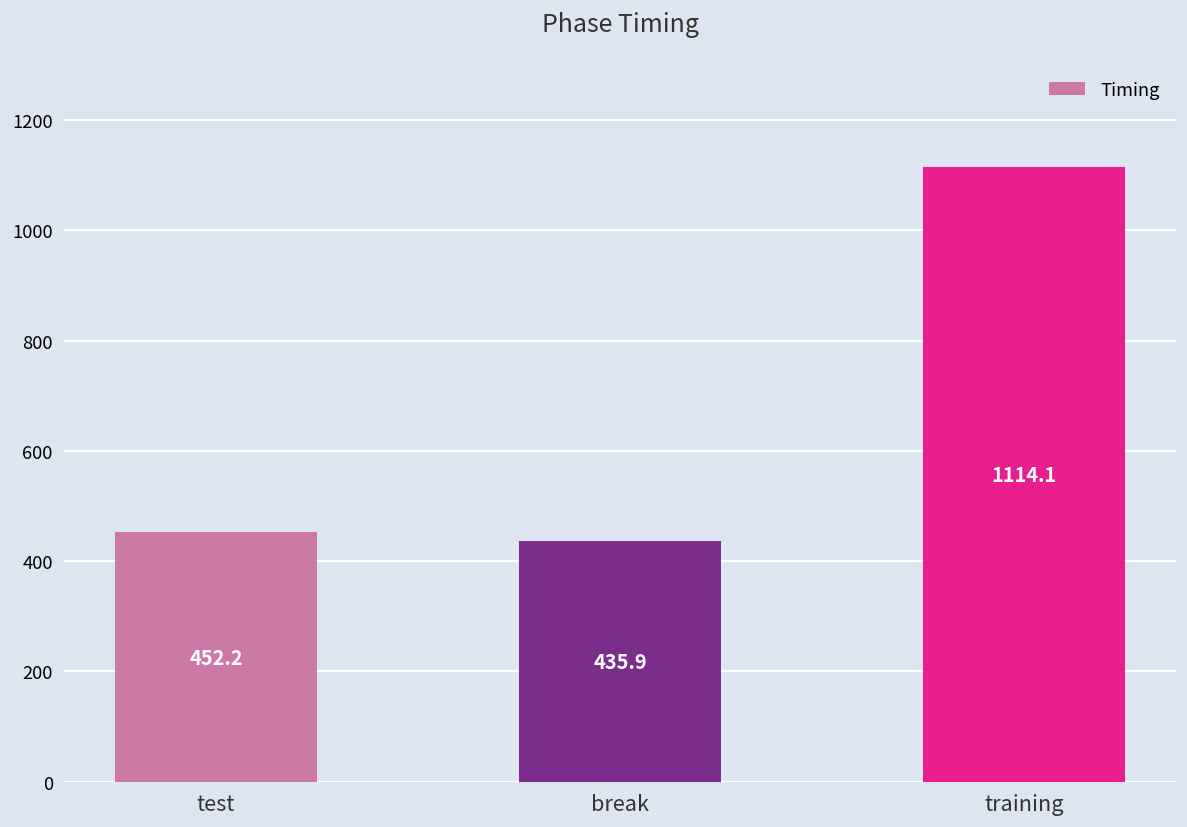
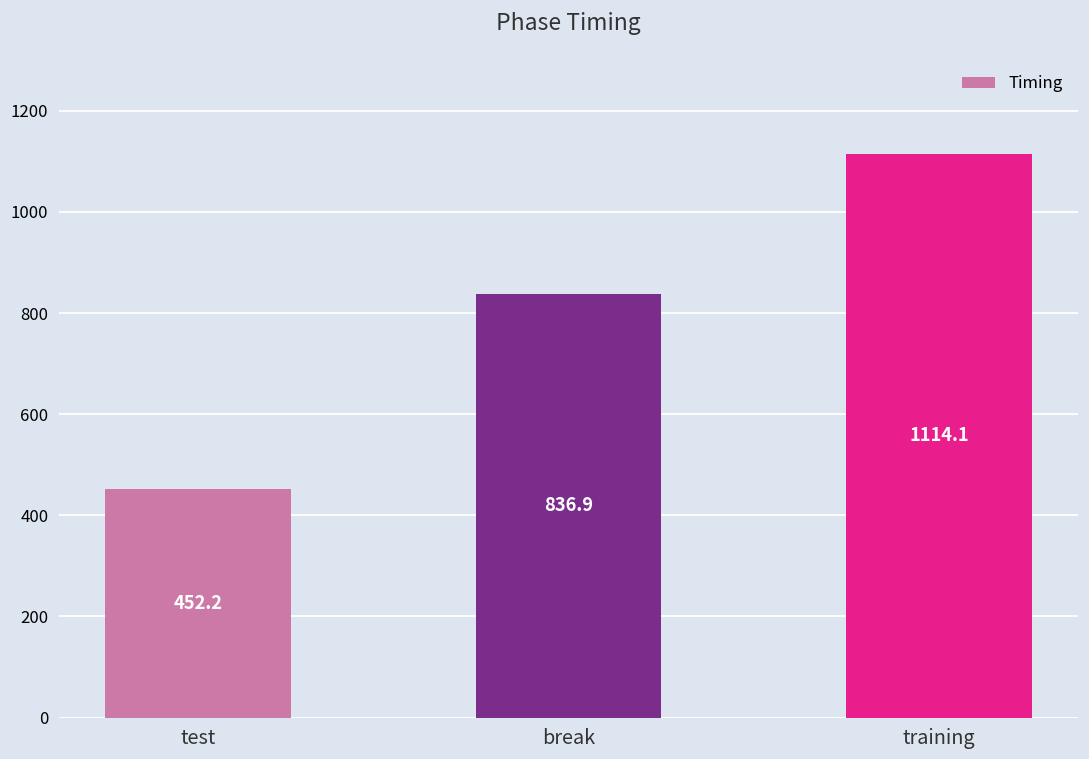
break: 435.9 -> 836.9
